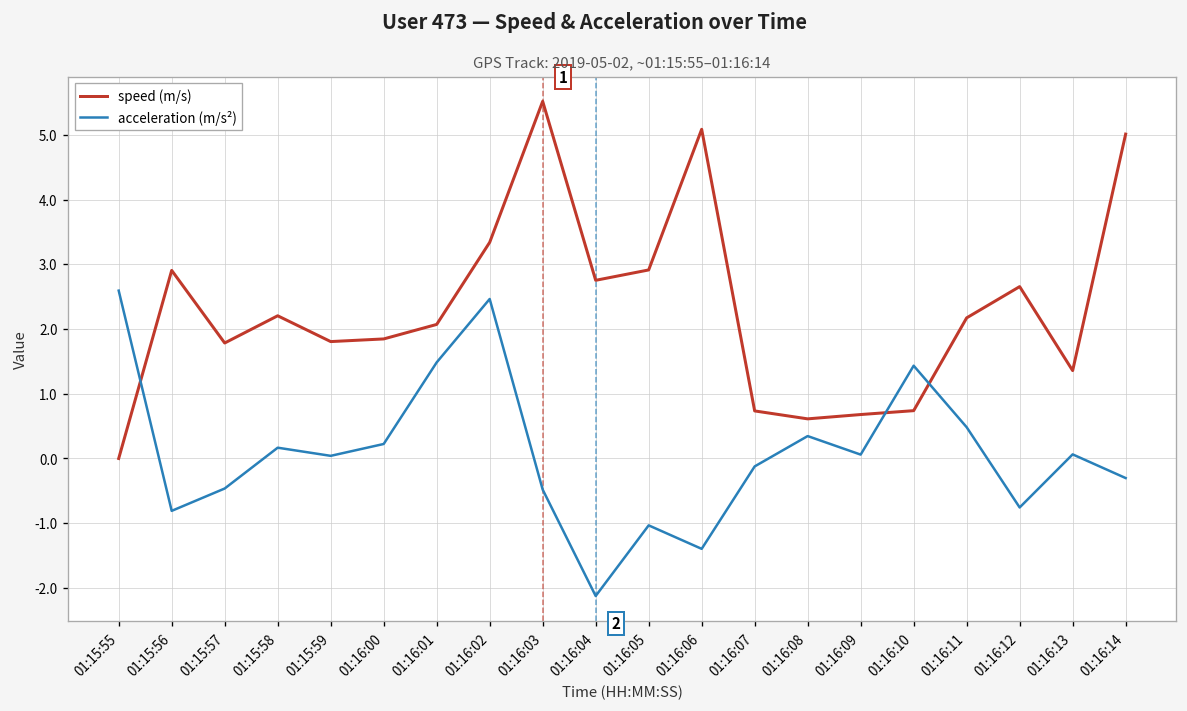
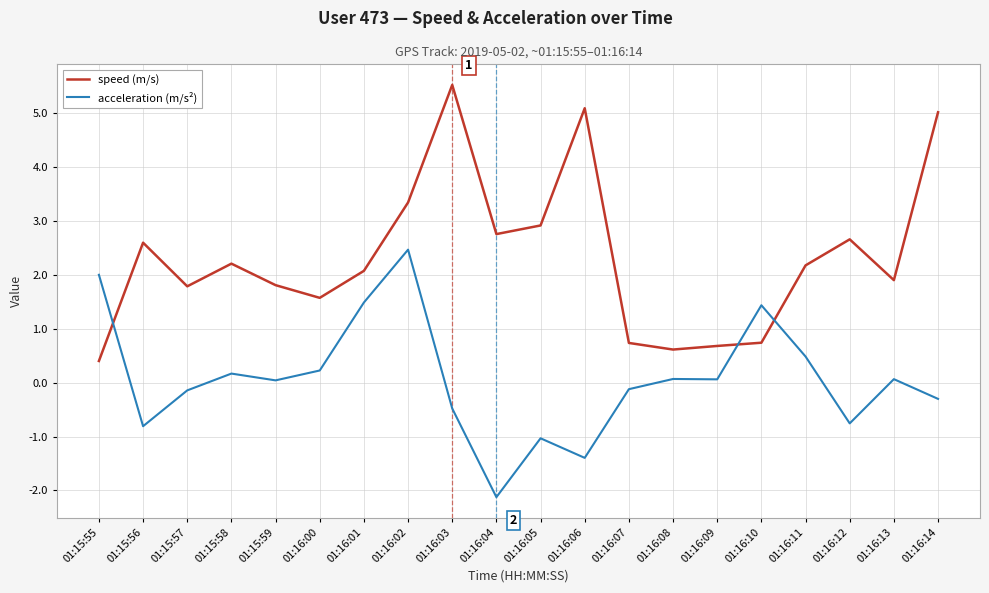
speed (m/s), 01:15:55: 0.0 -> 0.4
acceleration (m/s²), 01:15:55: 2.6 -> 2.0
speed (m/s), 01:15:56: 2.9 -> 2.6
acceleration (m/s²), 01:15:57: -0.5 -> -0.1
speed (m/s), 01:16:00: 1.8 -> 1.6
acceleration (m/s²), 01:16:08: 0.3 -> 0.1
speed (m/s), 01:16:13: 1.4 -> 1.9
